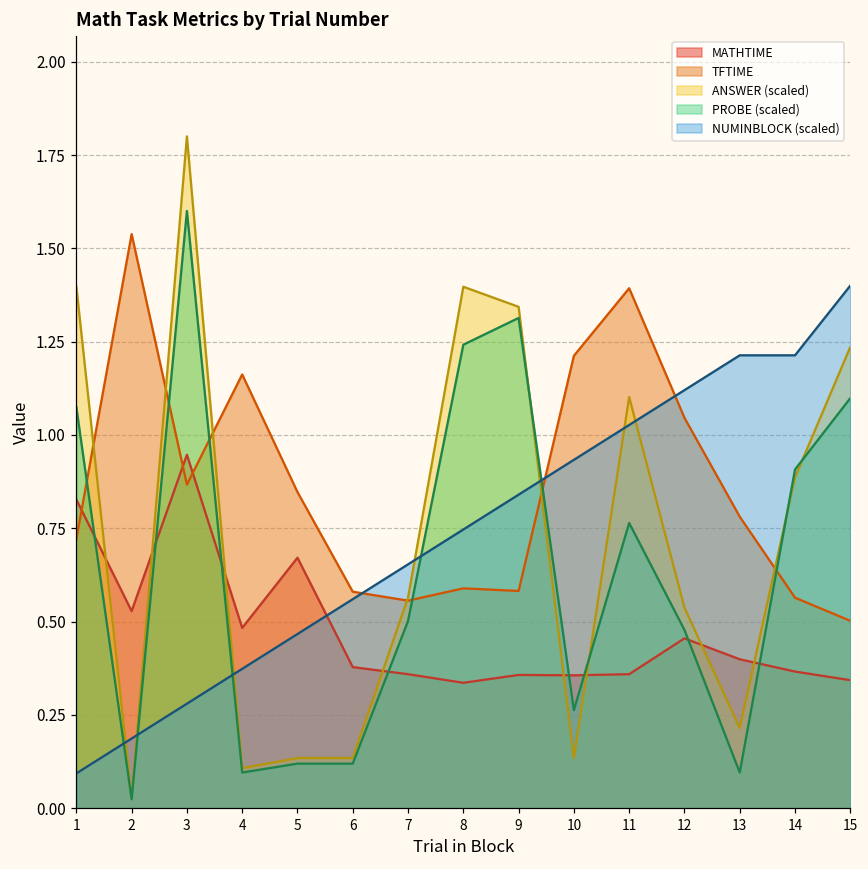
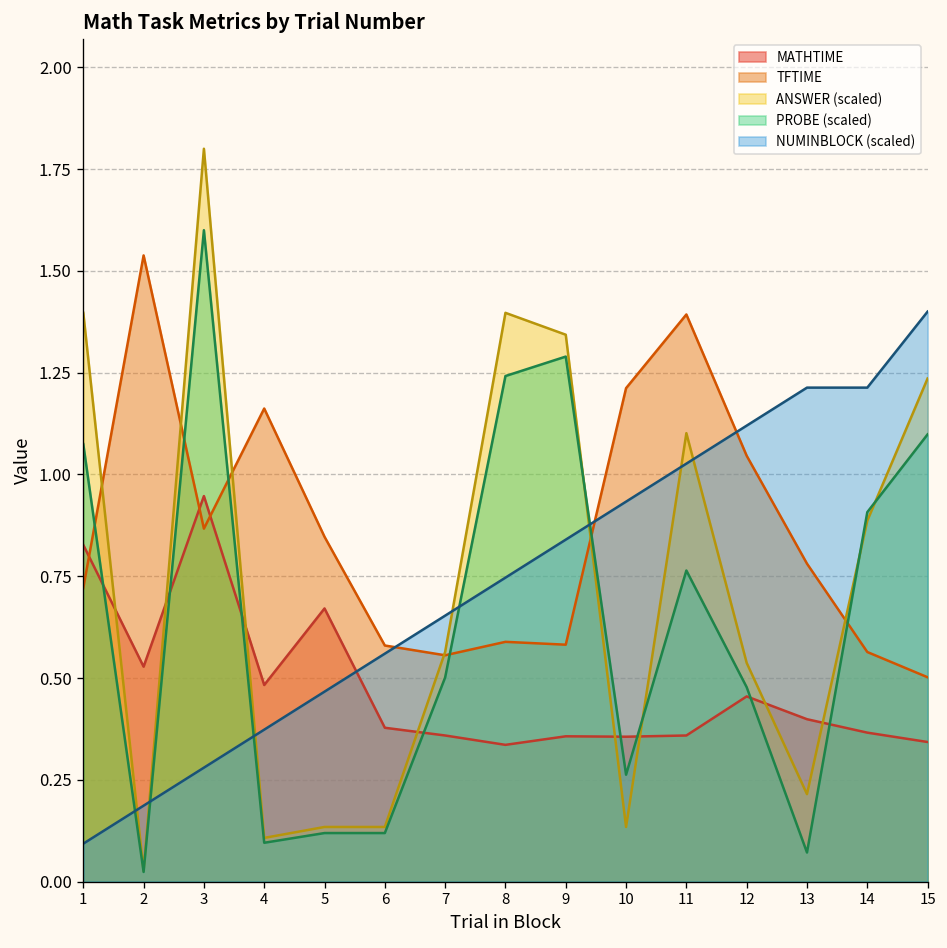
PROBE (scaled), 9: 1.31 -> 1.29
PROBE (scaled), 13: 0.10 -> 0.07
